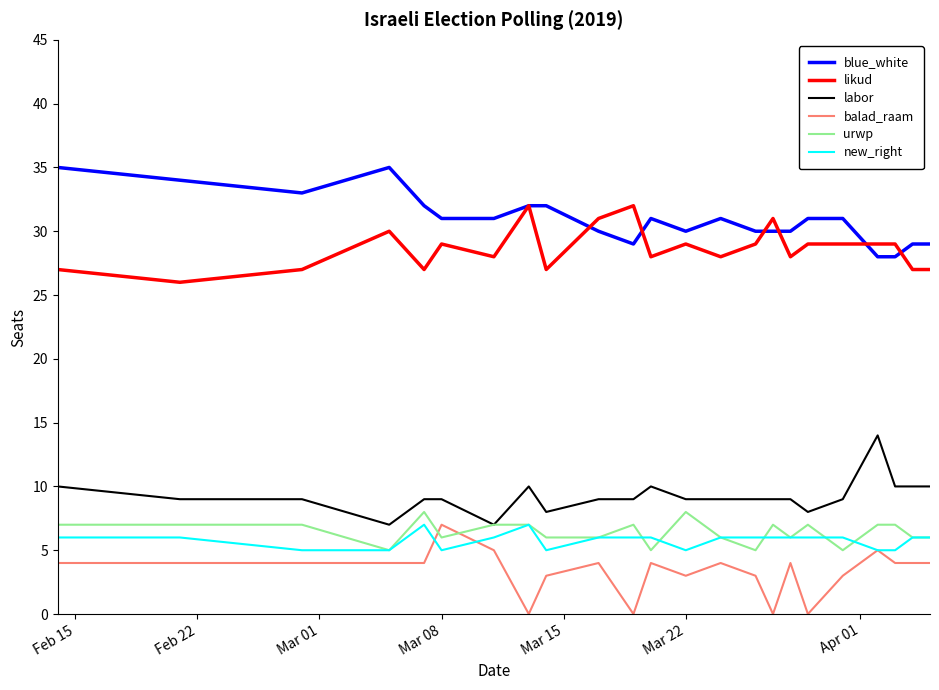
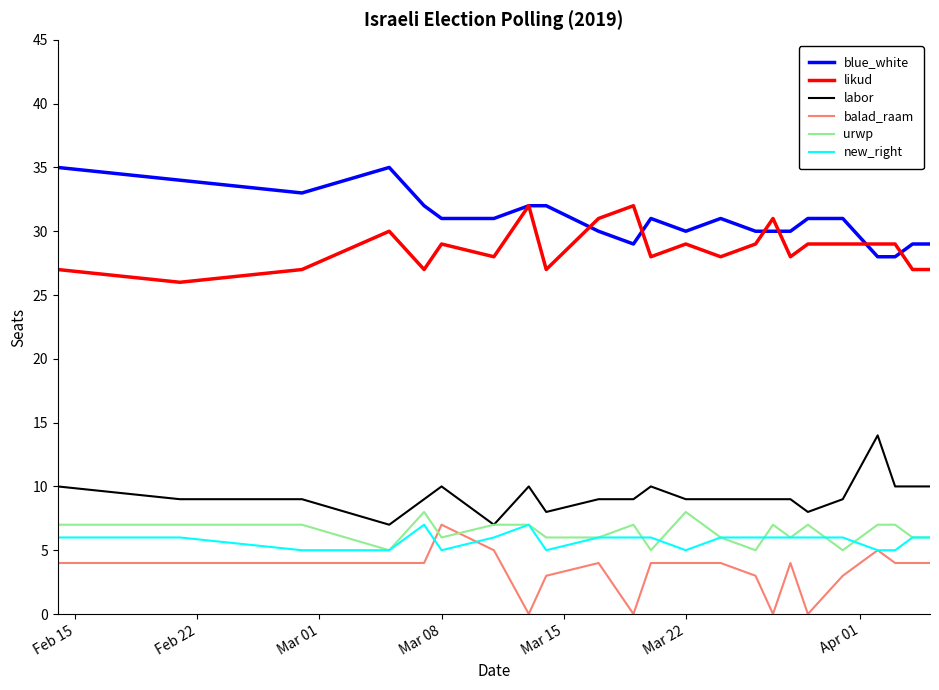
labor, Mar 08: 9 -> 10
balad_raam, Mar 22: 3 -> 4
